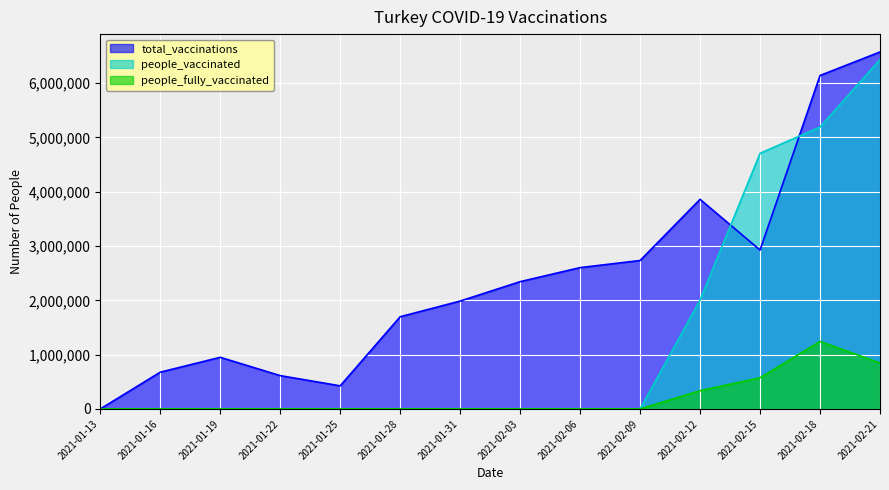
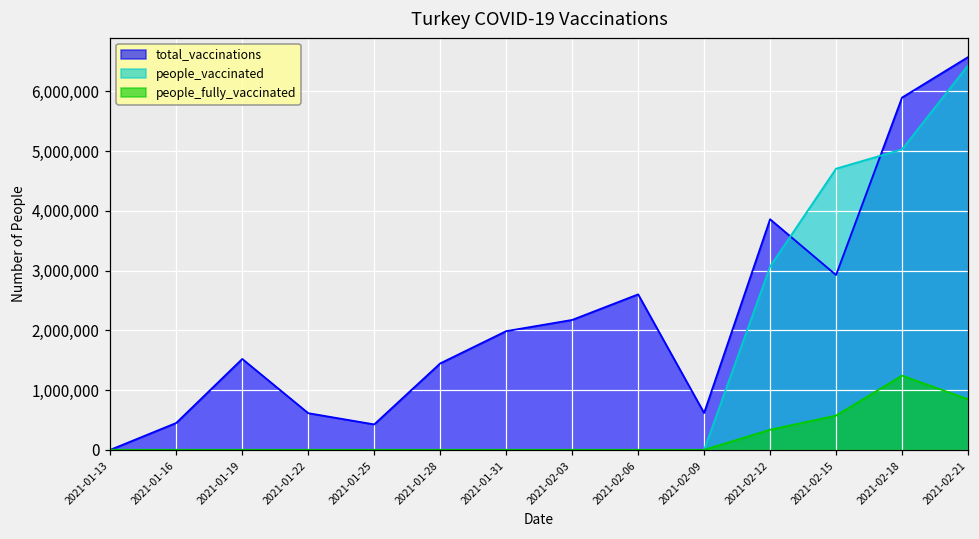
total_vaccinations, 2021-01-16: 700,000 -> 500,000
total_vaccinations, 2021-01-19: 1,000,000 -> 1,500,000
total_vaccinations, 2021-01-28: 1,700,000 -> 1,400,000
total_vaccinations, 2021-02-03: 2,300,000 -> 2,200,000
total_vaccinations, 2021-02-09: 2,700,000 -> 600,000
people_vaccinated, 2021-02-12: 2,000,000 -> 3,100,000
total_vaccinations, 2021-02-18: 6,100,000 -> 5,900,000
people_vaccinated, 2021-02-18: 5,200,000 -> 5,000,000
